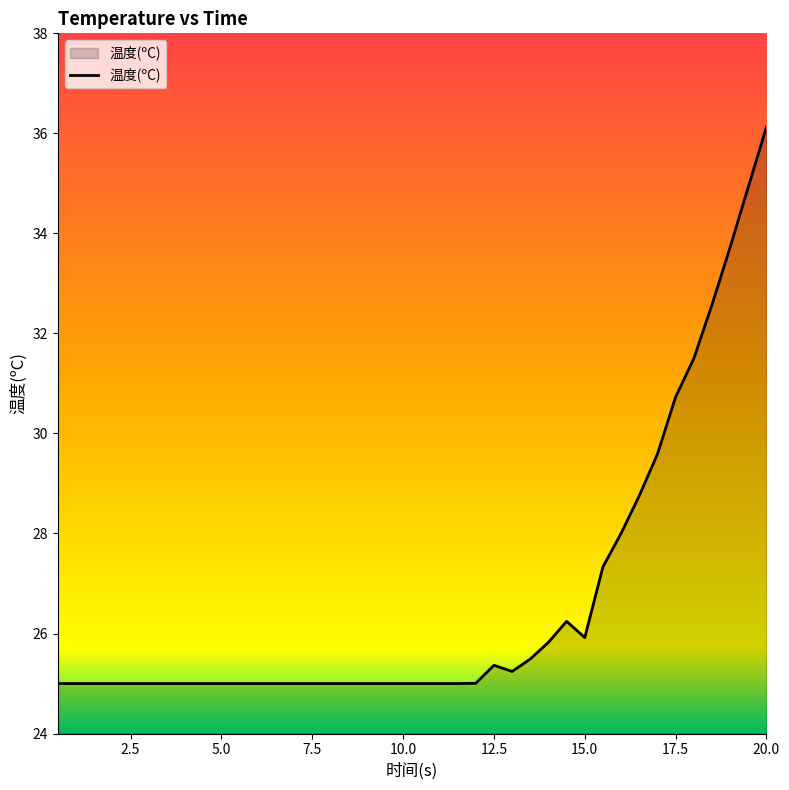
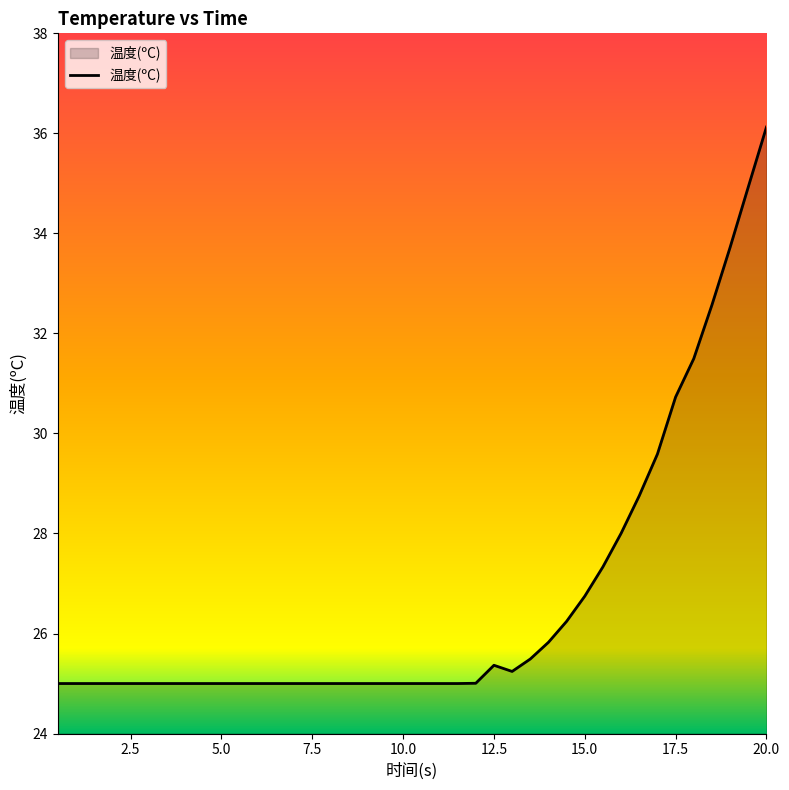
15.0: 25.9 -> 26.7
